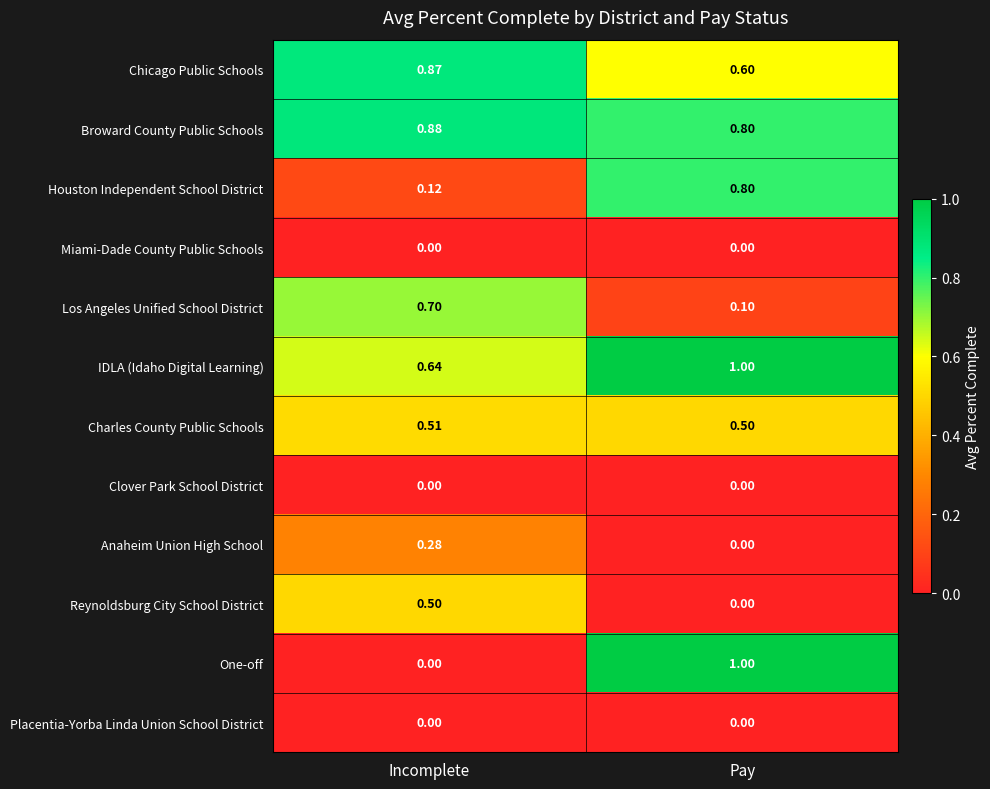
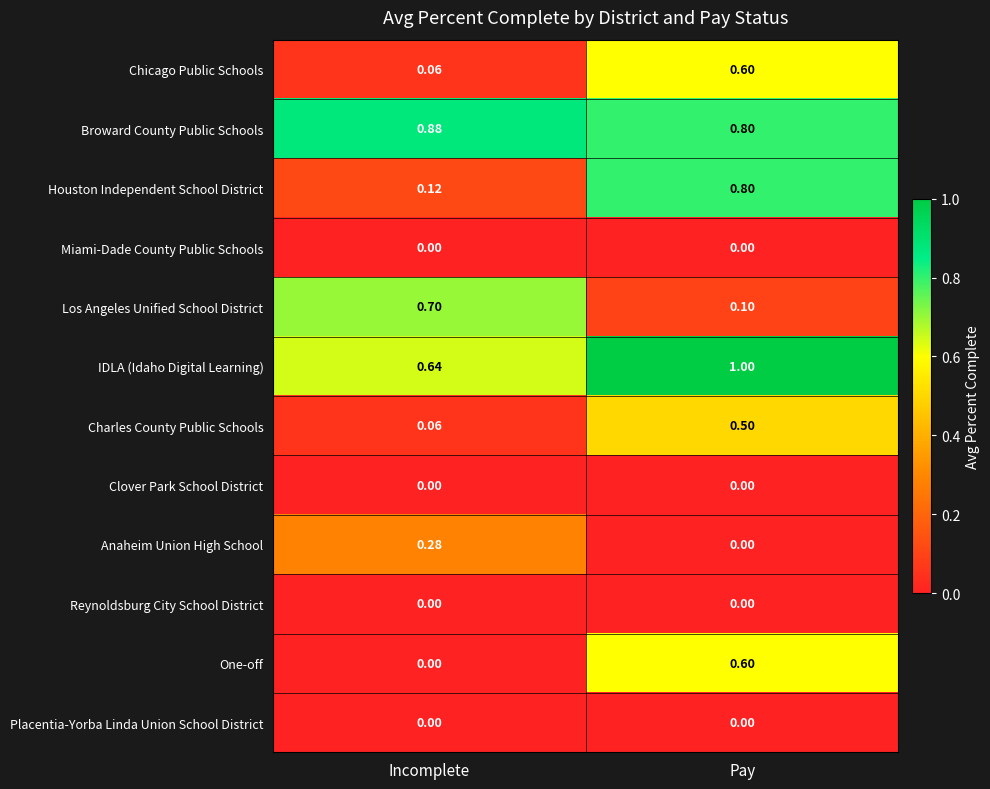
Chicago Public Schools, Incomplete: 0.87 -> 0.06
Charles County Public Schools, Incomplete: 0.51 -> 0.06
Reynoldsburg City School District, Incomplete: 0.50 -> 0.00
One-off, Pay: 1.00 -> 0.60
